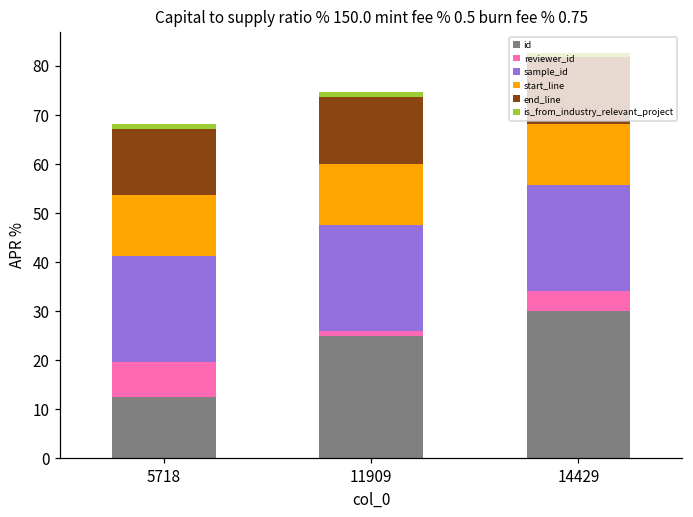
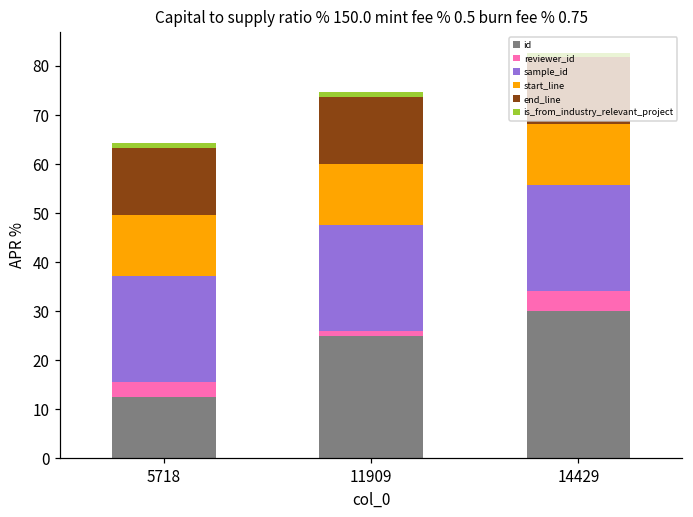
reviewer_id, 5718: 7 -> 3
